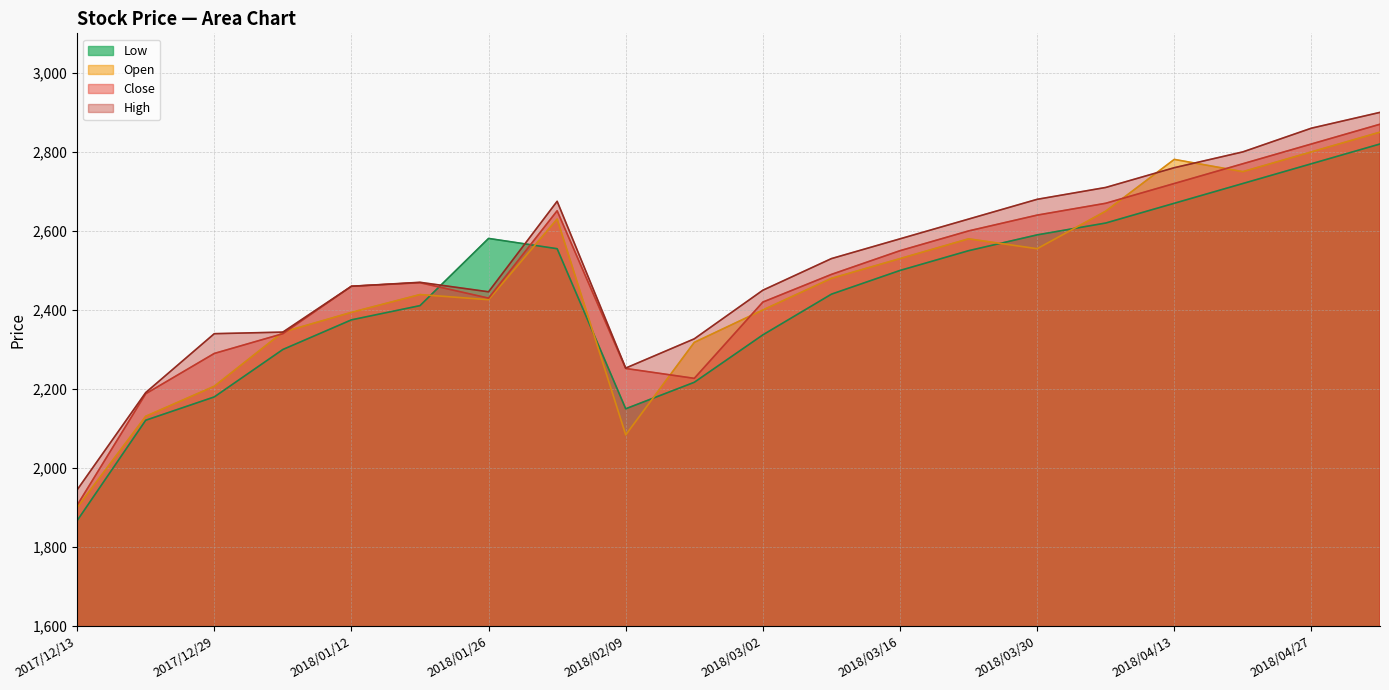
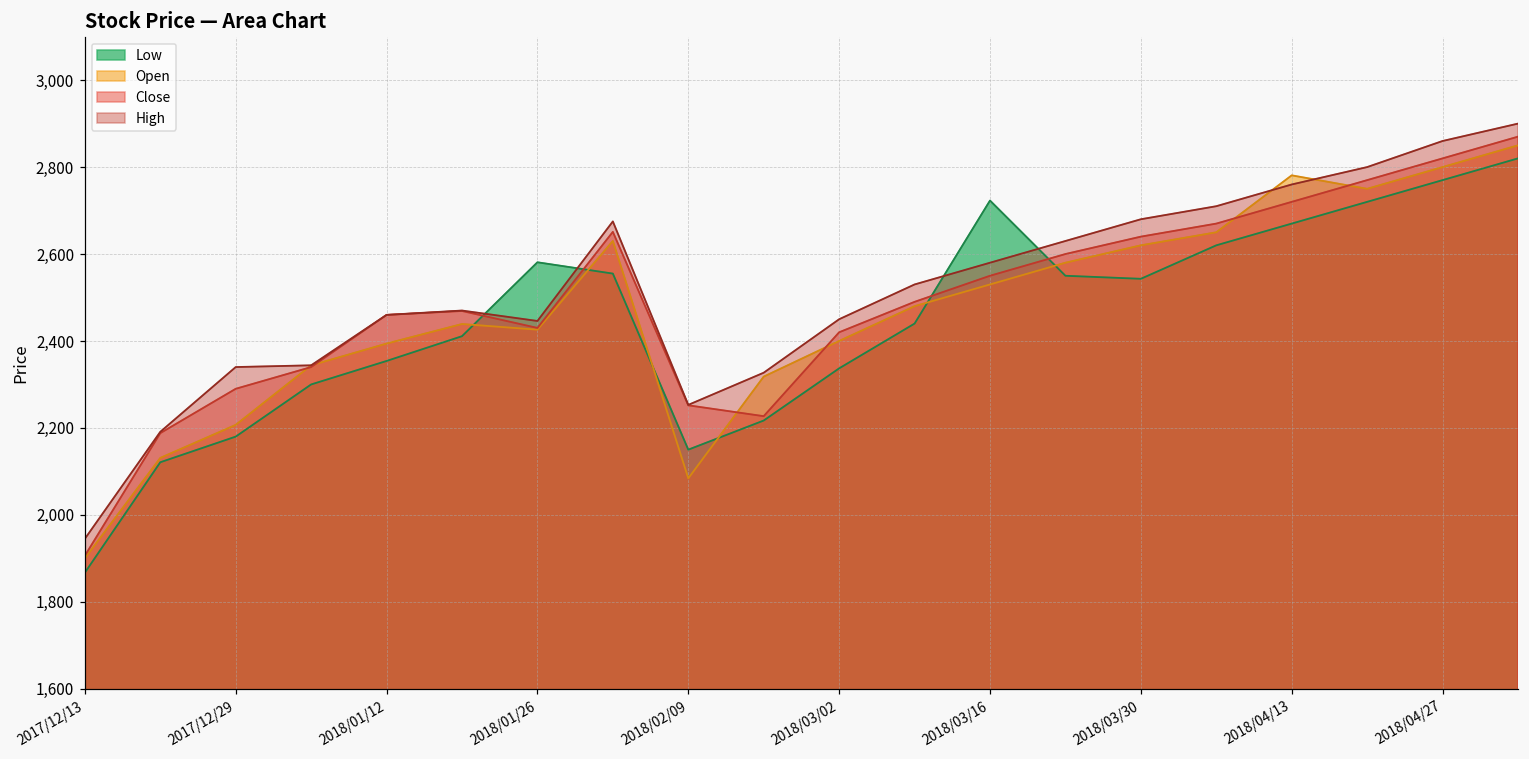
Low, 2018/01/12: 2,380 -> 2,350
Low, 2018/03/16: 2,500 -> 2,720
Low, 2018/03/30: 2,590 -> 2,540
Open, 2018/03/30: 2,560 -> 2,620
